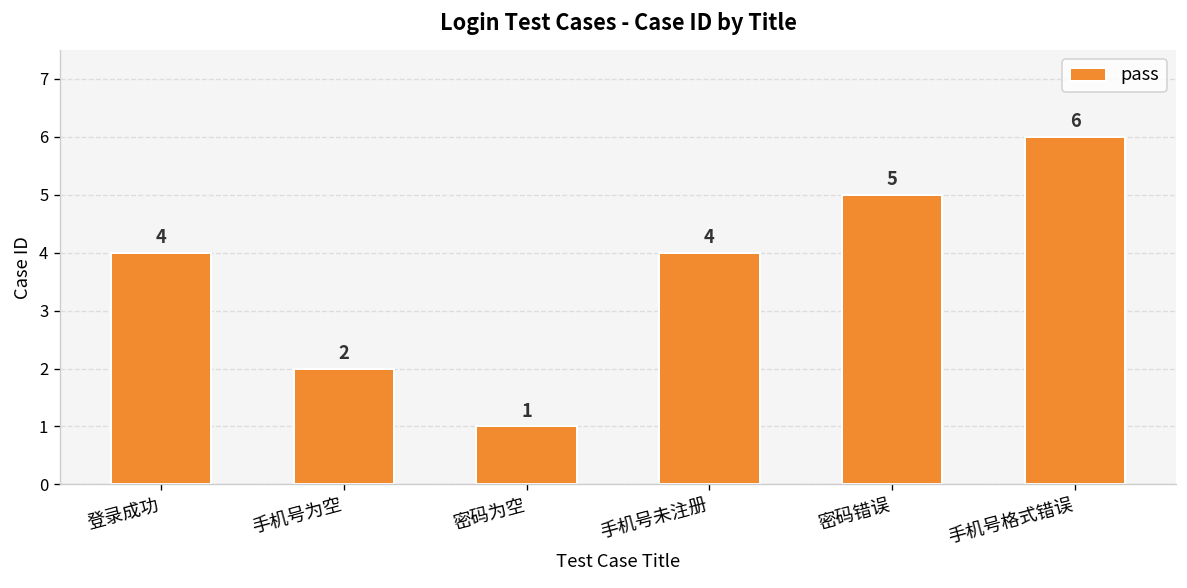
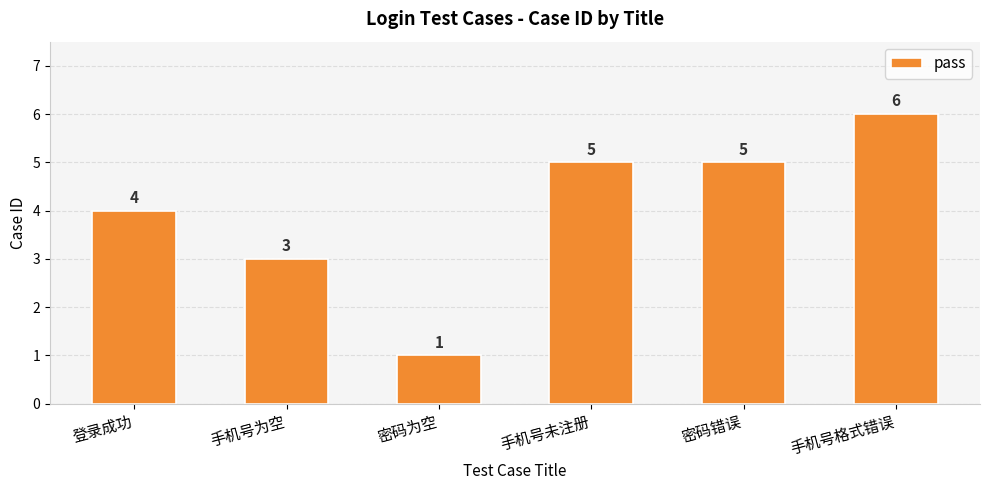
手机号为空: 2 -> 3
手机号未注册: 4 -> 5
